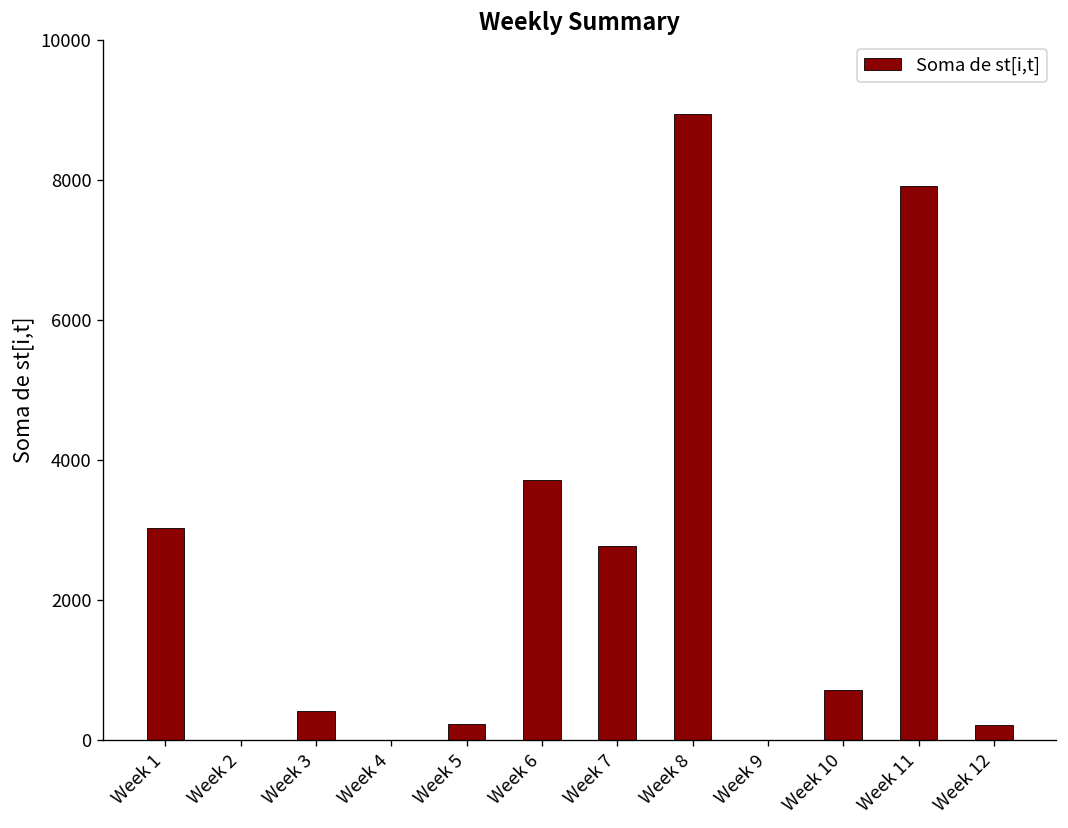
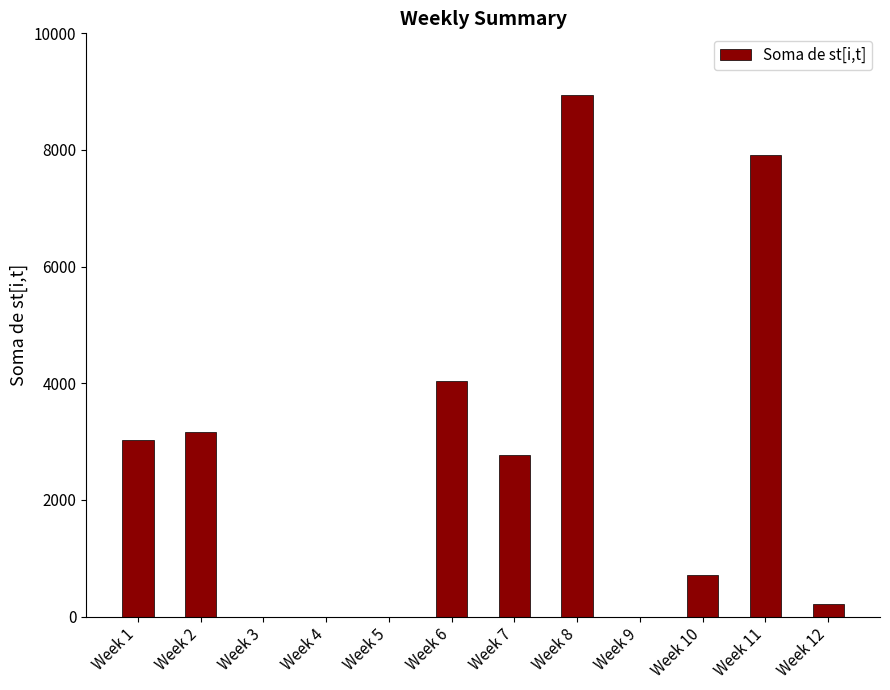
Week 2: 0 -> 3200
Week 3: 400 -> 0
Week 5: 200 -> 0
Week 6: 3700 -> 4000
